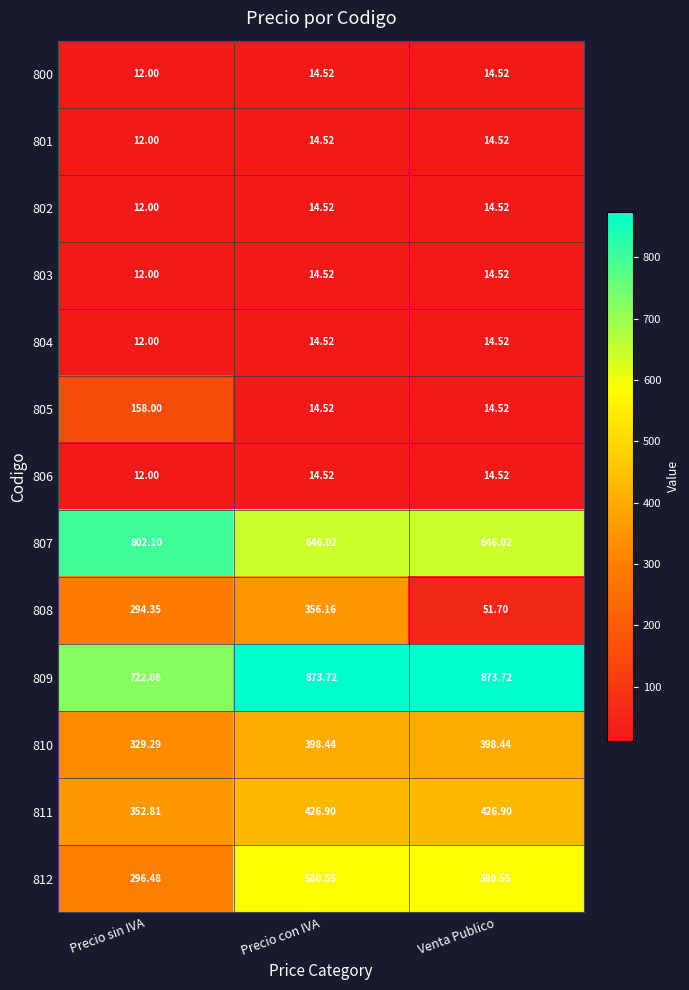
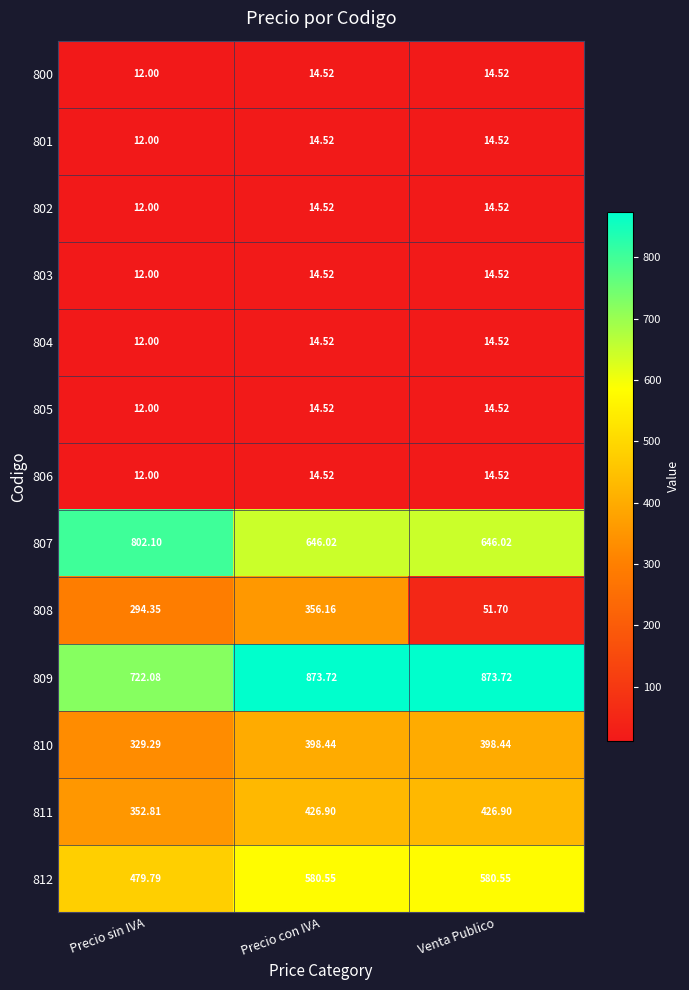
805, Precio sin IVA: 158.00 -> 12.00
812, Precio sin IVA: 296.48 -> 479.79
